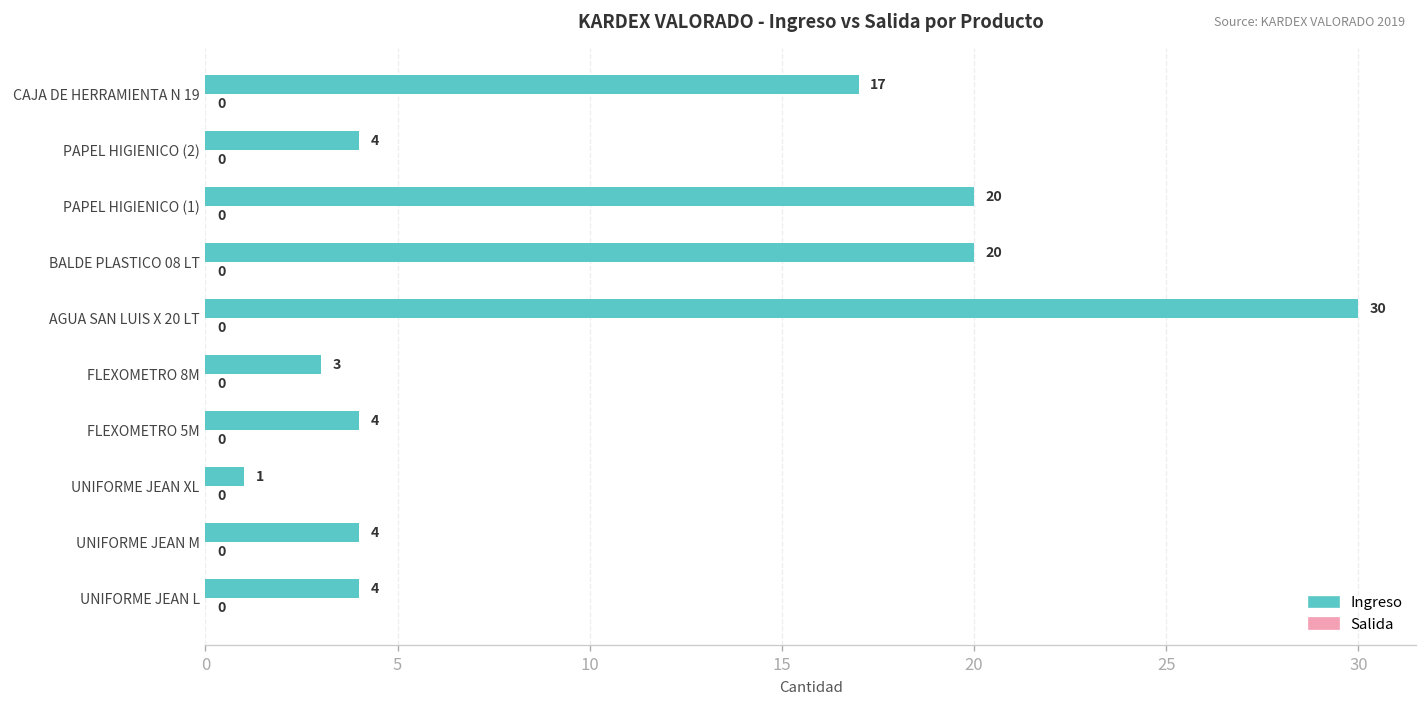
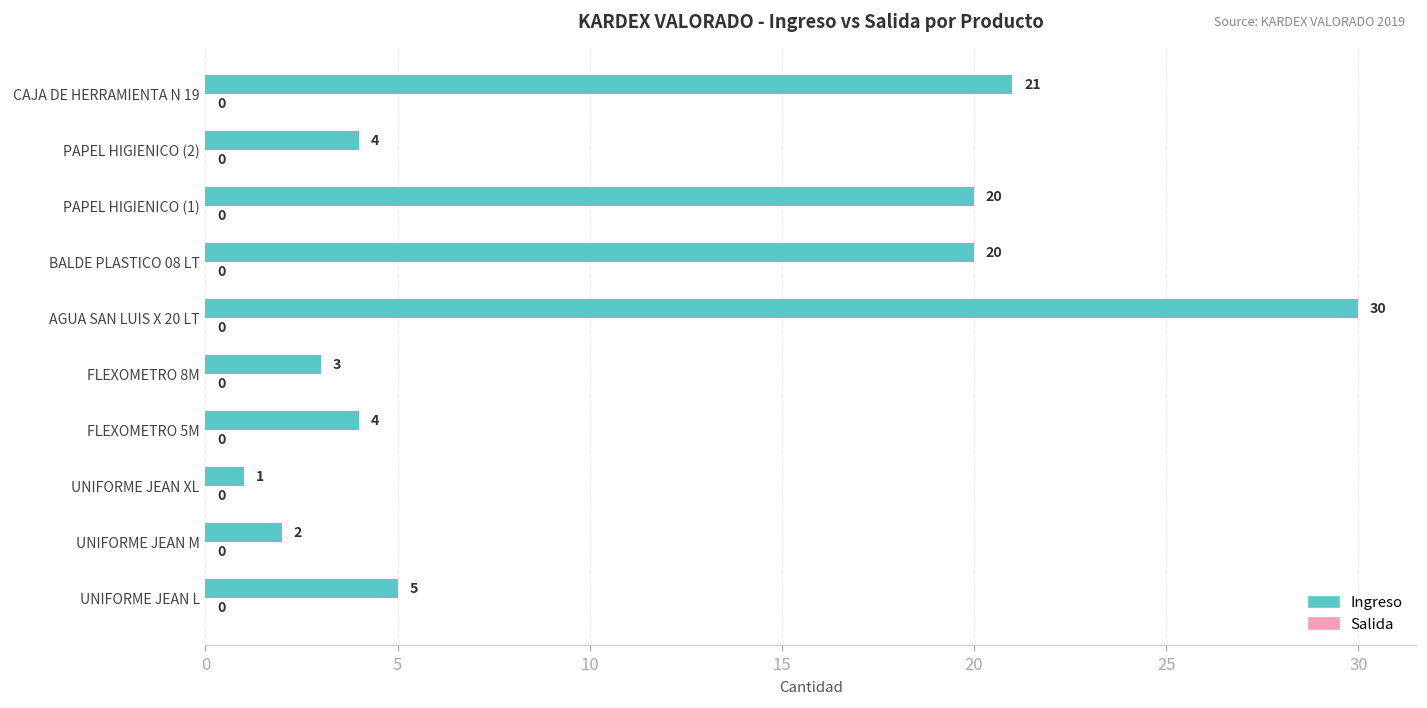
Ingreso, CAJA DE HERRAMIENTA N 19: 17 -> 21
Ingreso, UNIFORME JEAN M: 4 -> 2
Ingreso, UNIFORME JEAN L: 4 -> 5
